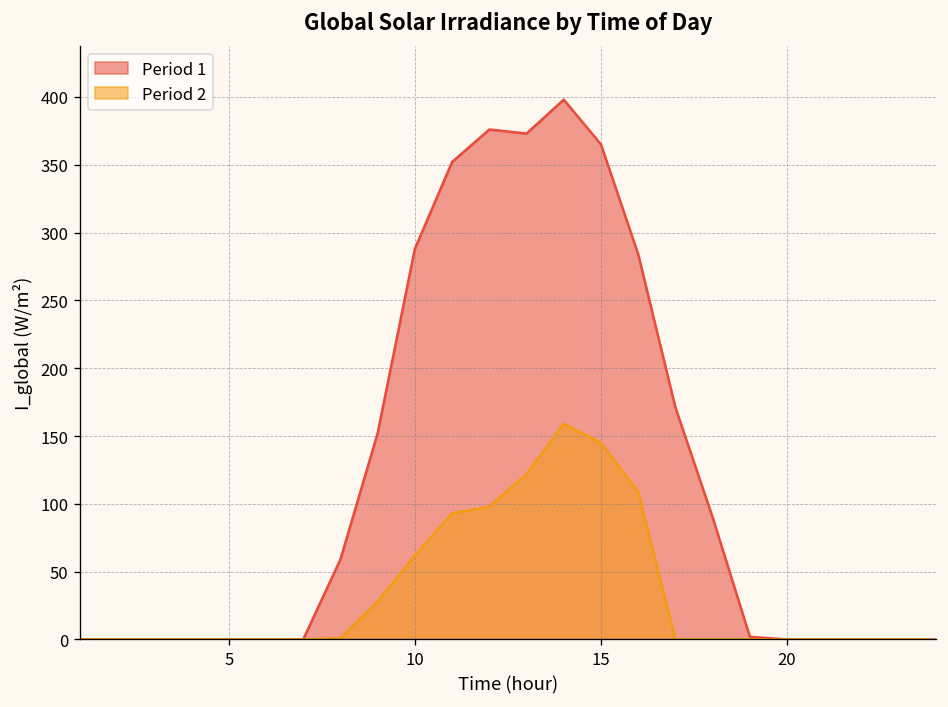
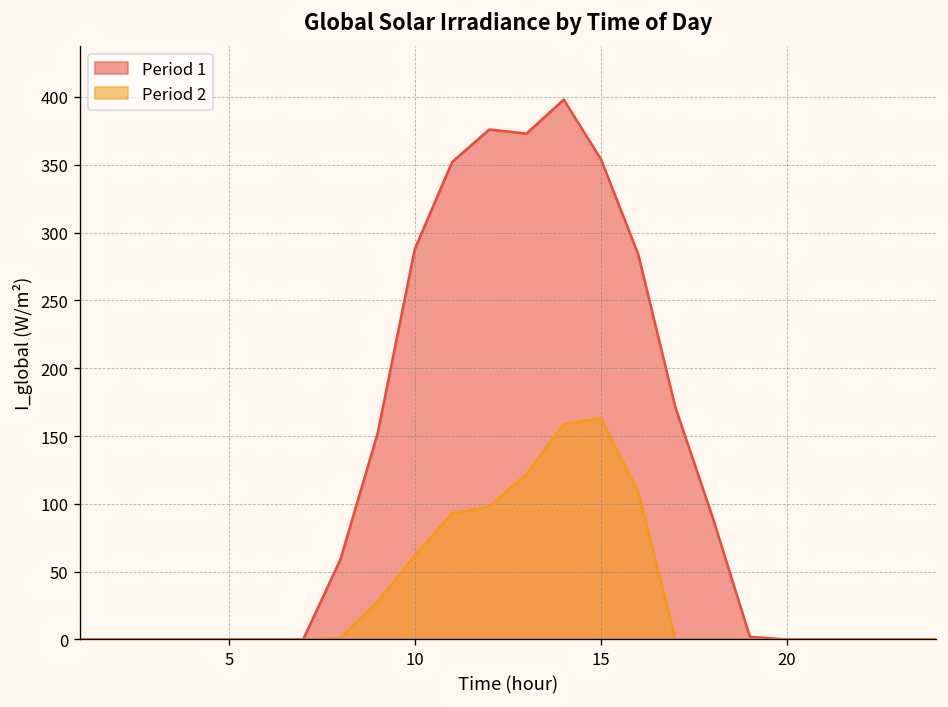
Period 1, 15: 365 -> 354
Period 2, 15: 145 -> 163
